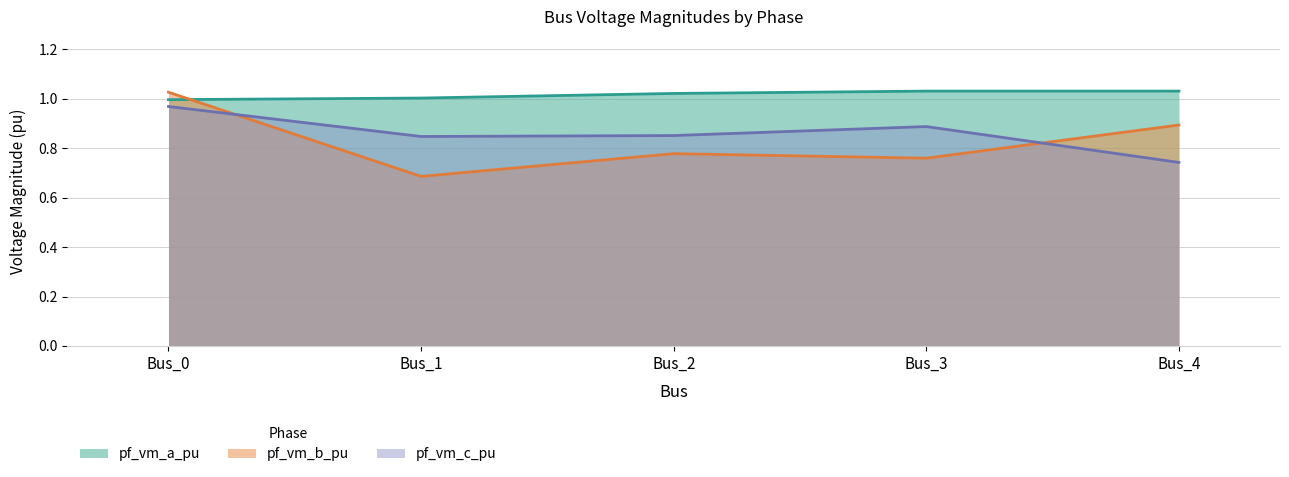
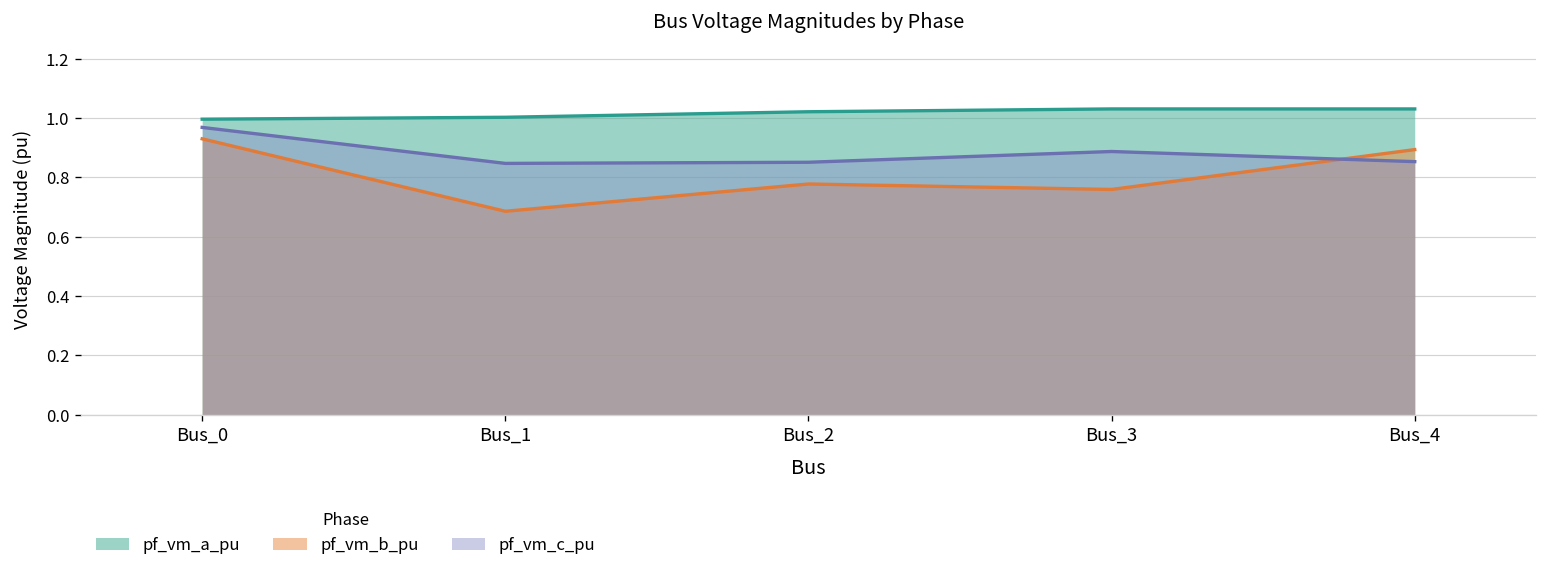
pf_vm_b_pu, Bus_0: 1.03 -> 0.93
pf_vm_c_pu, Bus_4: 0.74 -> 0.85
